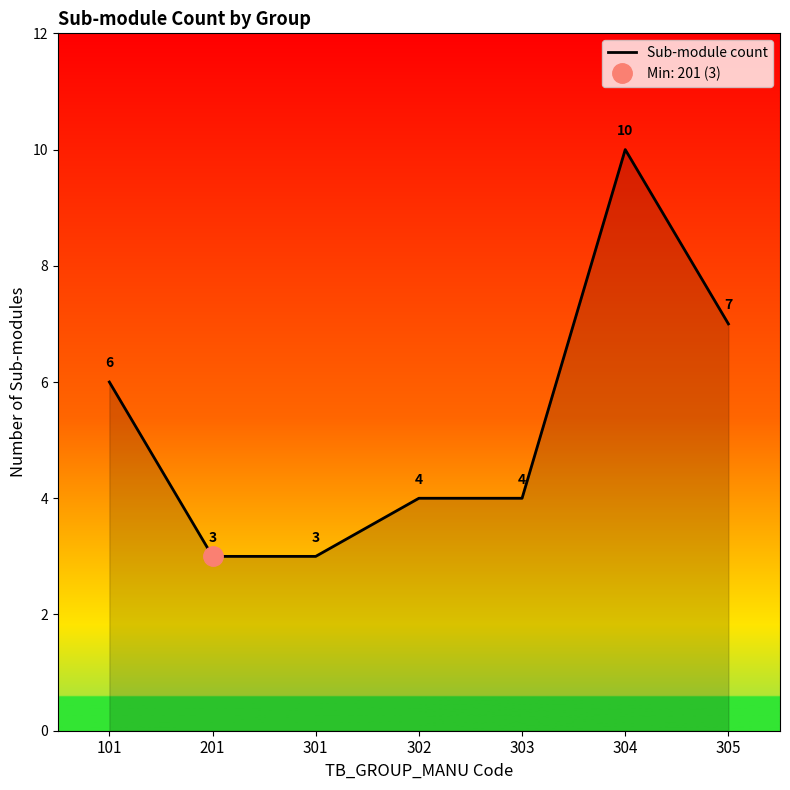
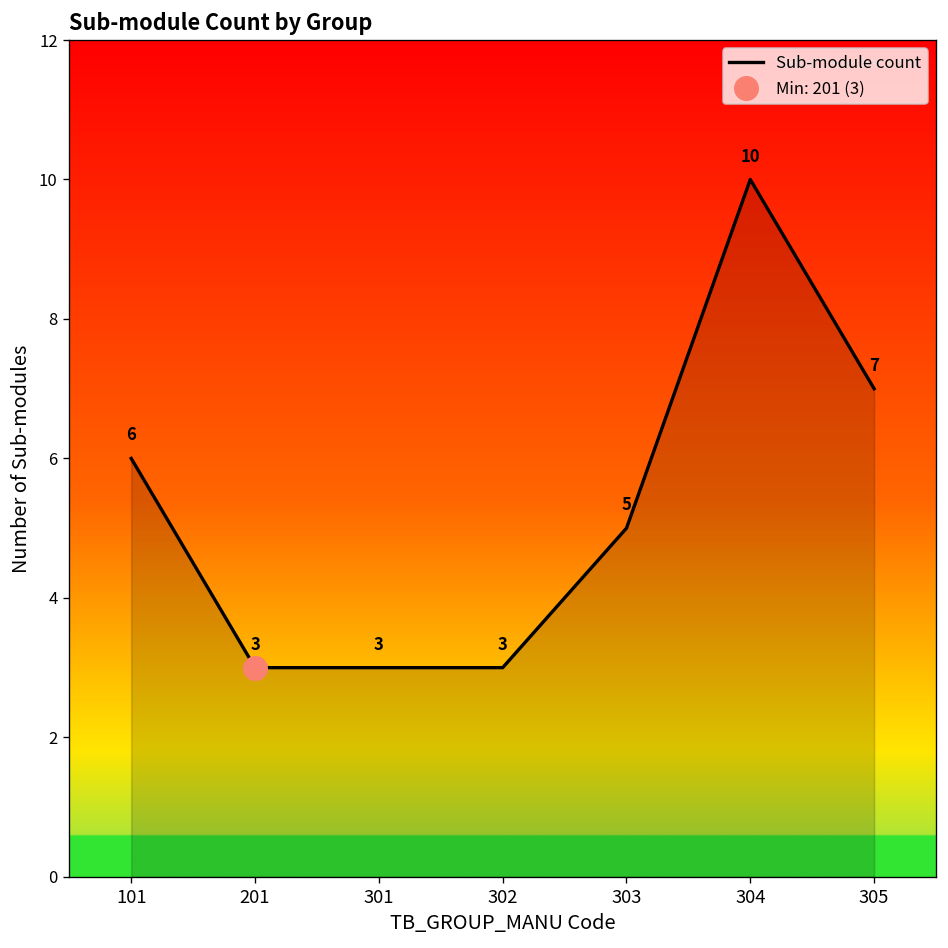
Sub-module count, 302: 4 -> 3
Sub-module count, 303: 4 -> 5
